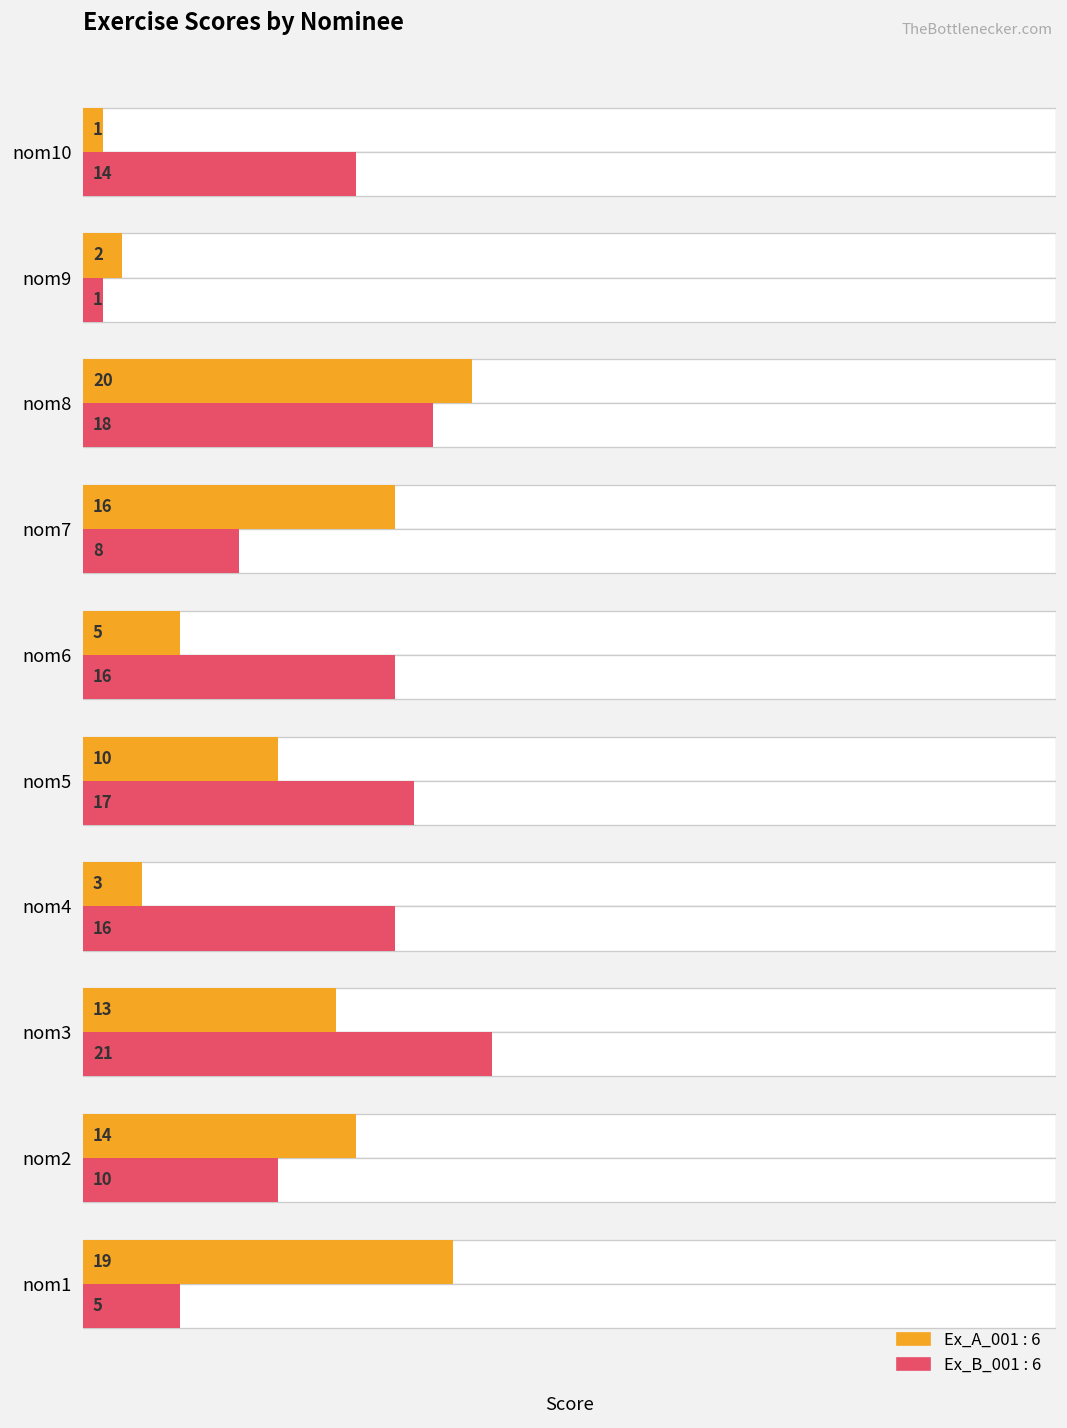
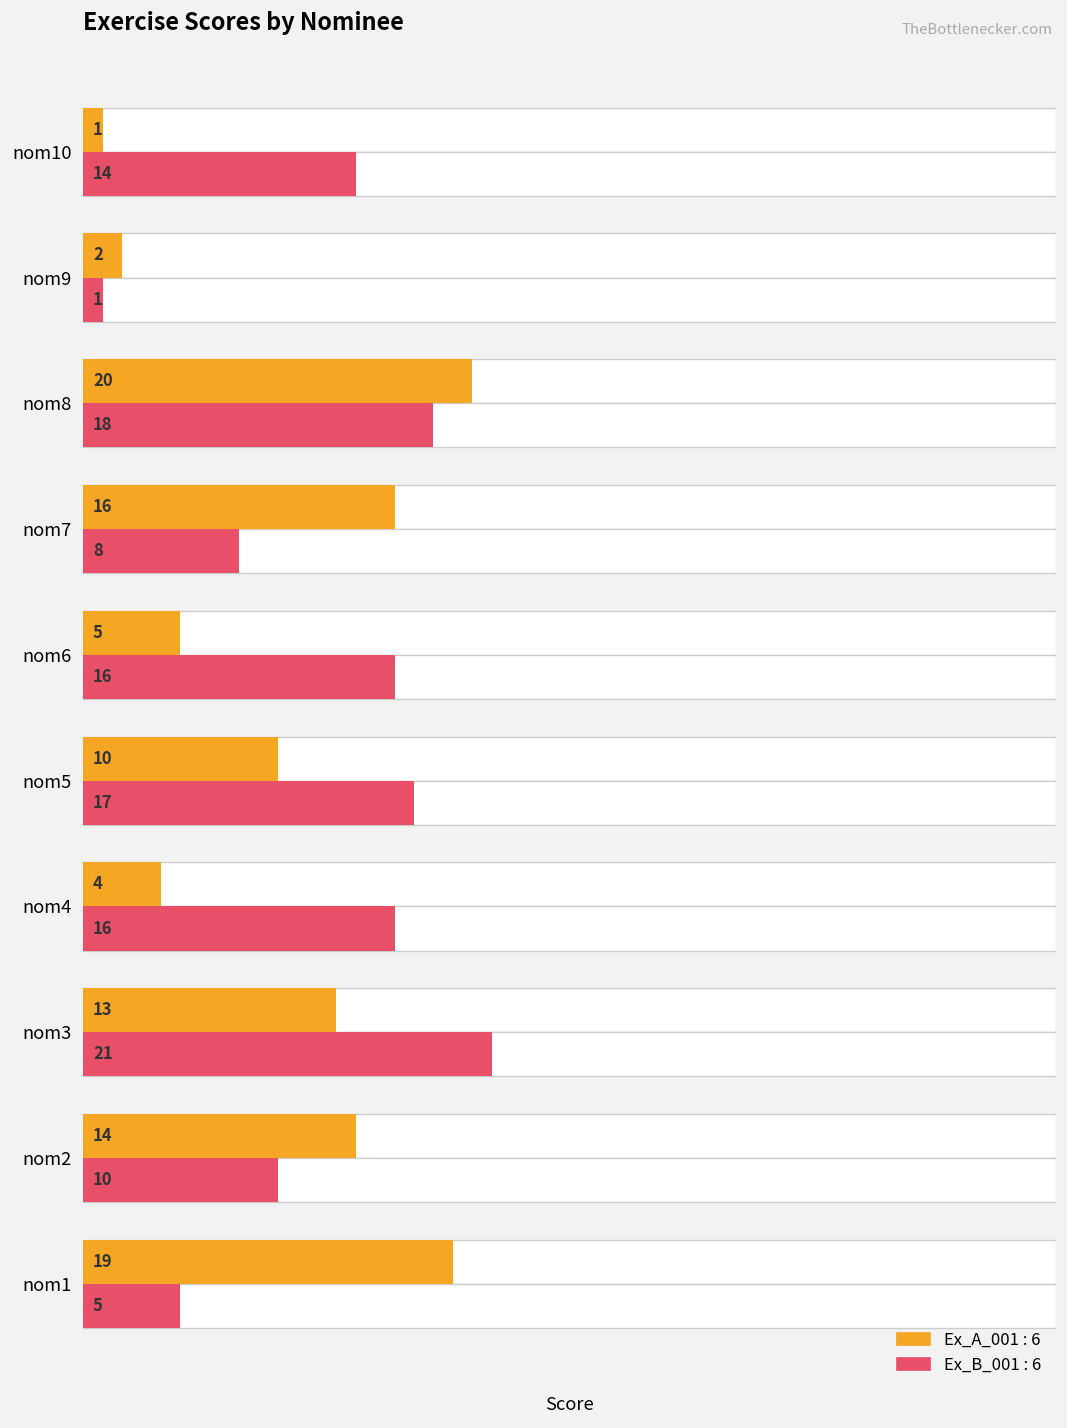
Ex_A_001 : 6, nom4: 3 -> 4
